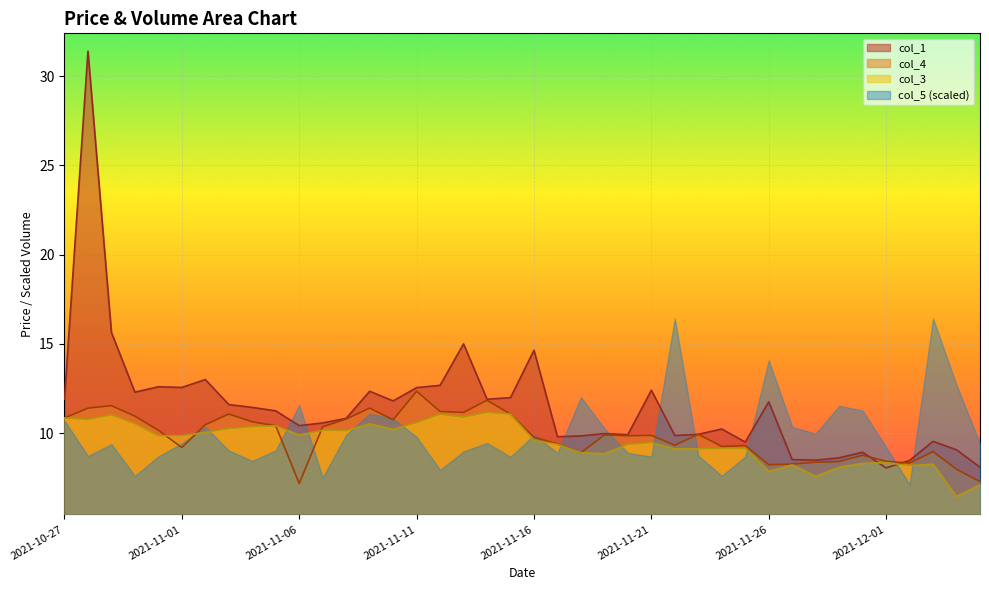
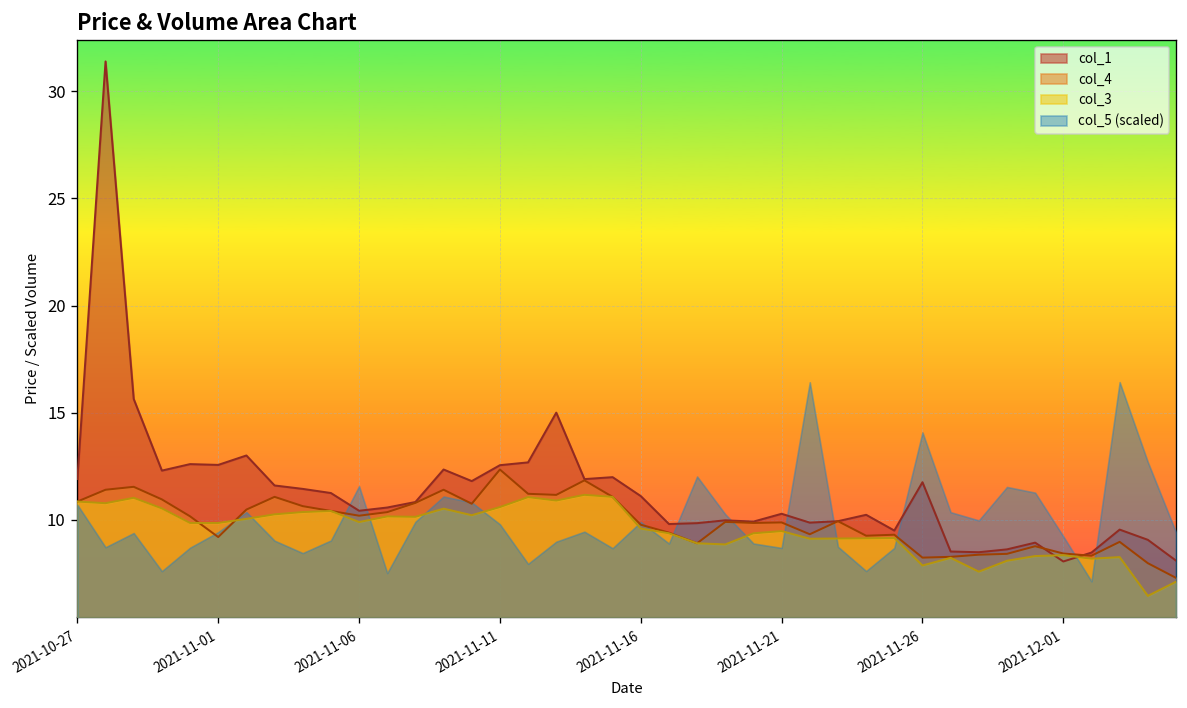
col_4, 2021-11-06: 7.2 -> 10.2
col_1, 2021-11-16: 14.6 -> 11.1
col_1, 2021-11-21: 12.4 -> 10.3
